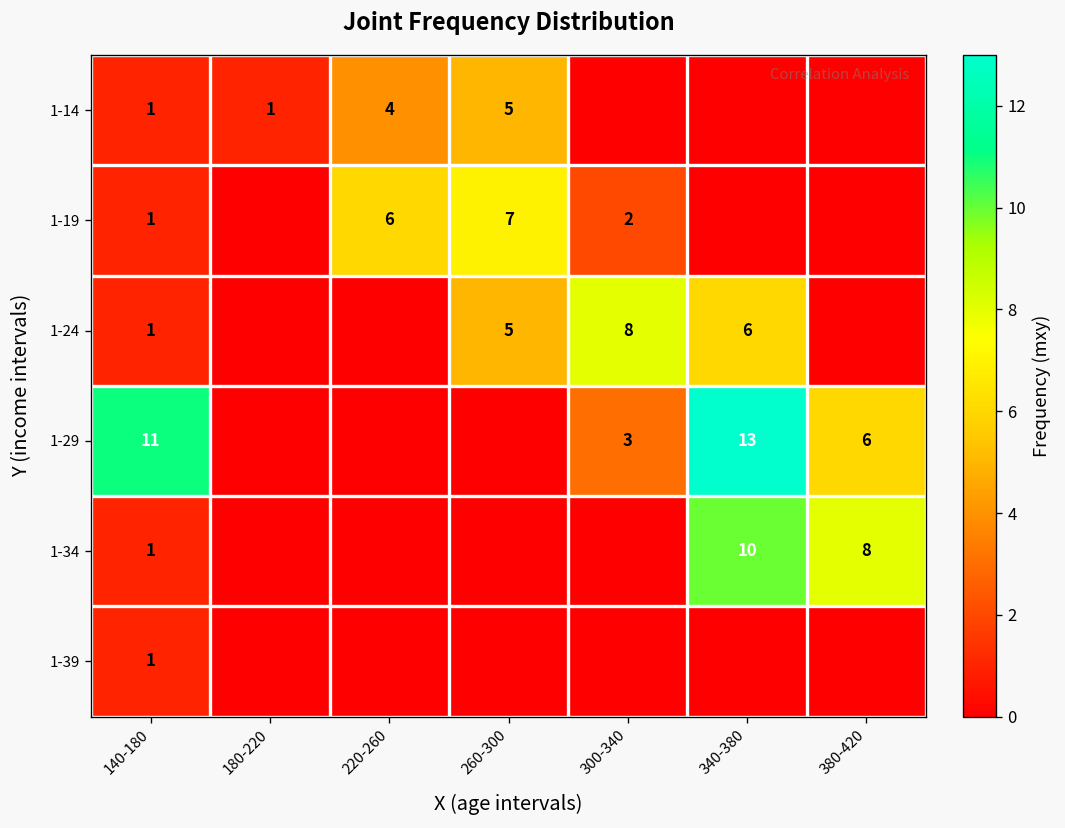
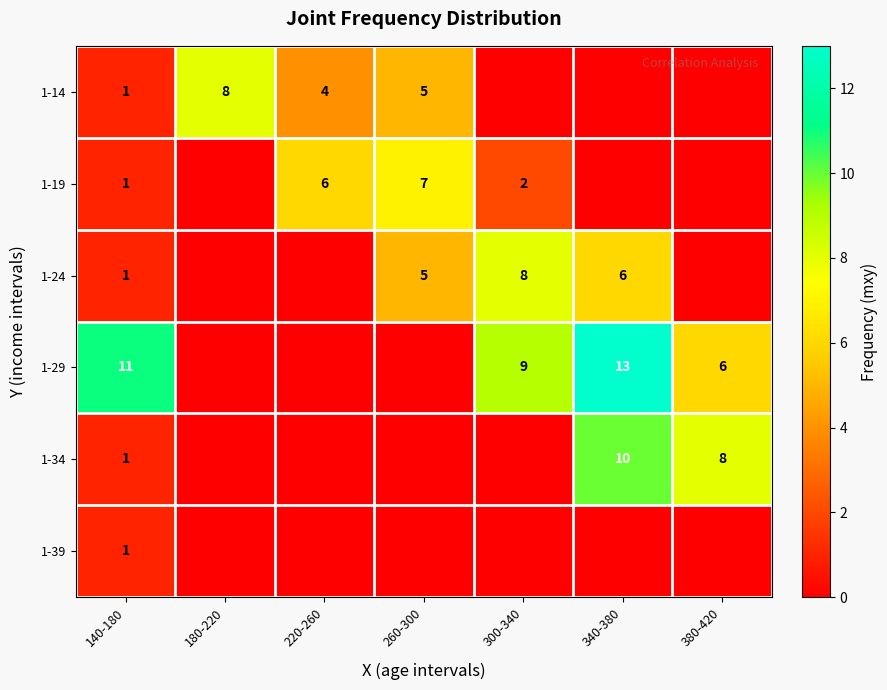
1-14, 180-220: 1 -> 8
1-29, 300-340: 3 -> 9
